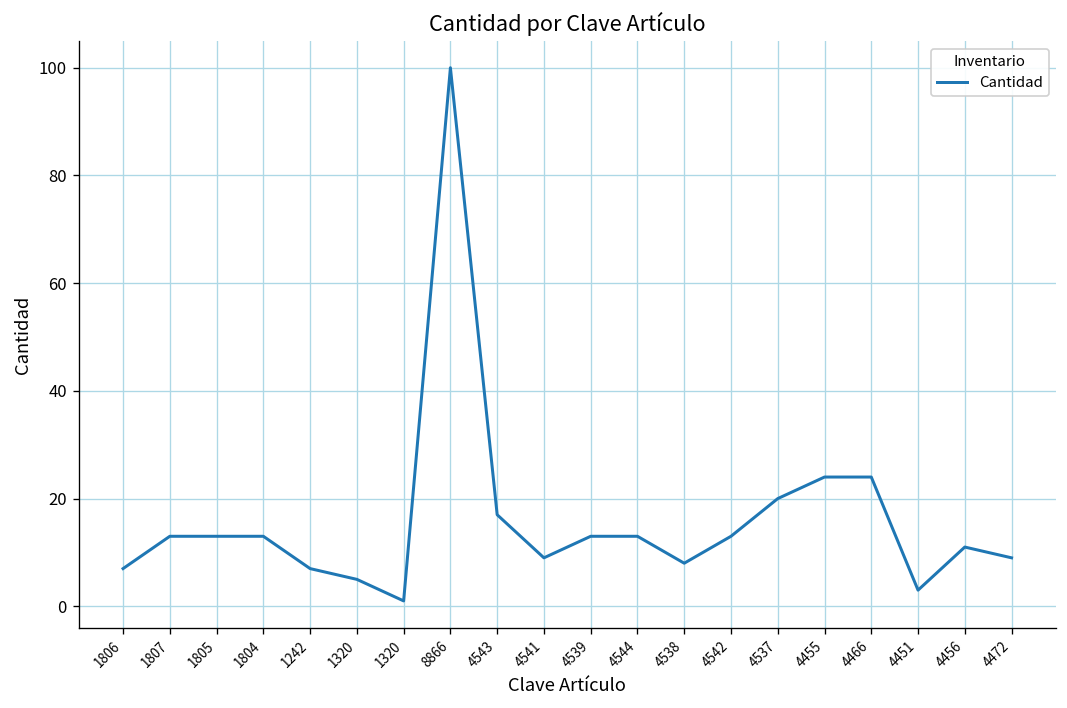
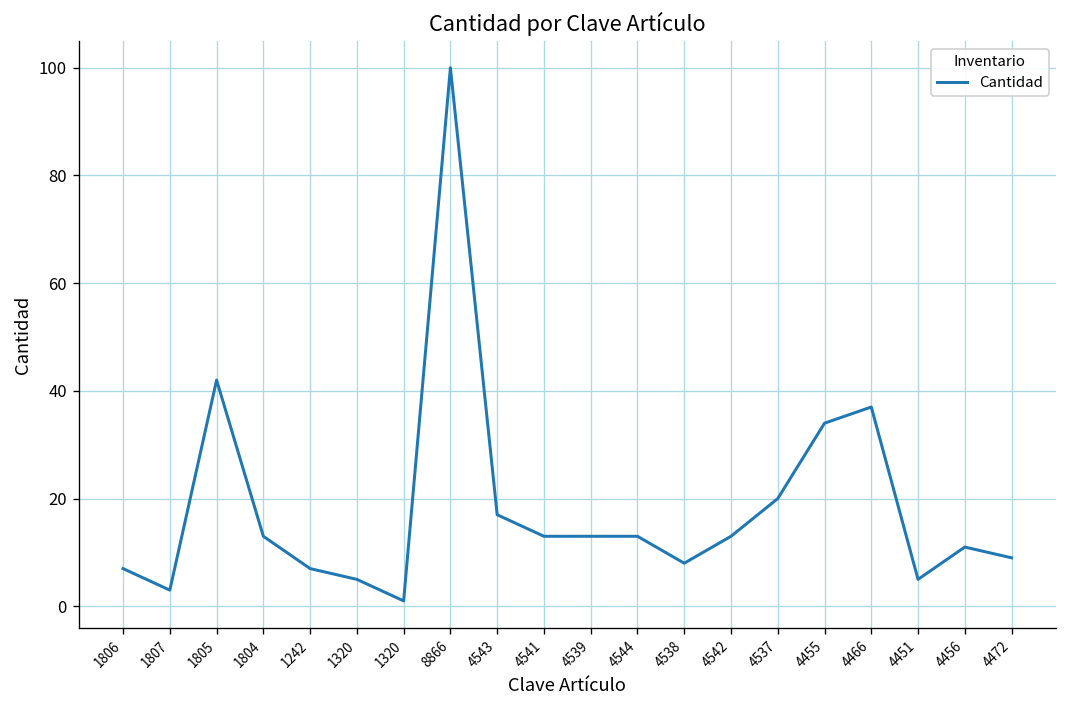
1807: 13 -> 3
1805: 13 -> 42
4541: 9 -> 13
4455: 24 -> 34
4466: 24 -> 37
4451: 3 -> 5
